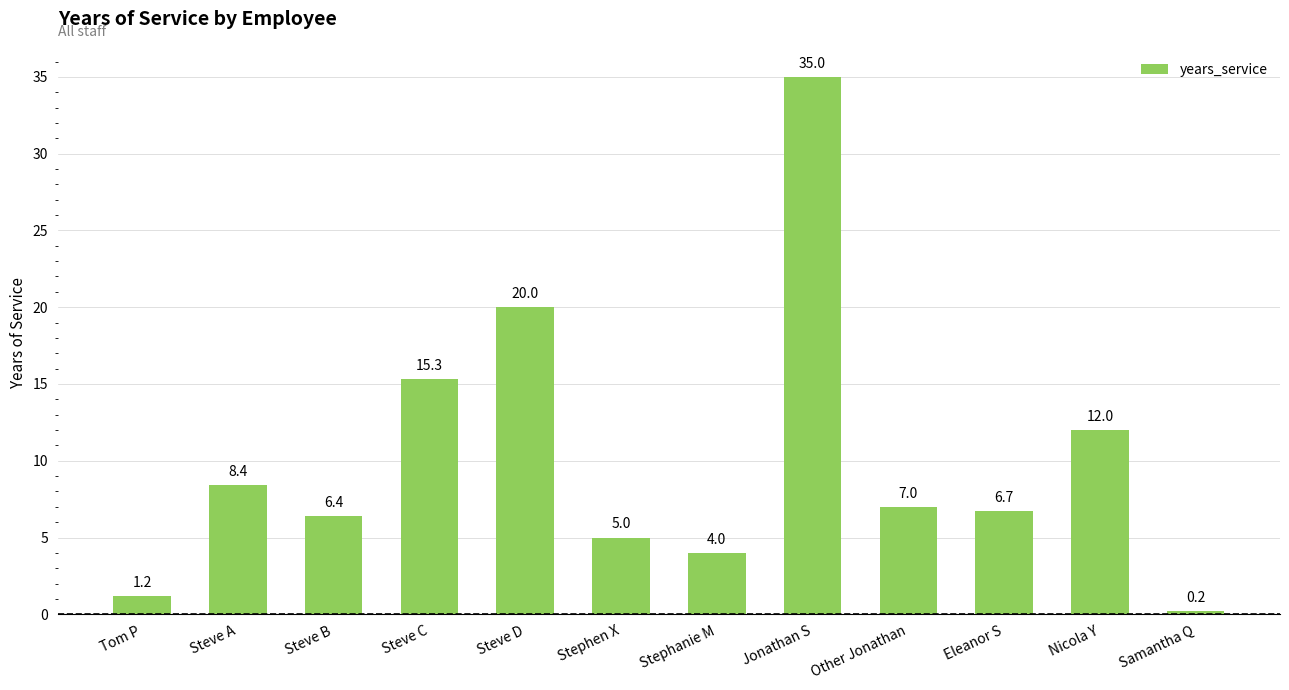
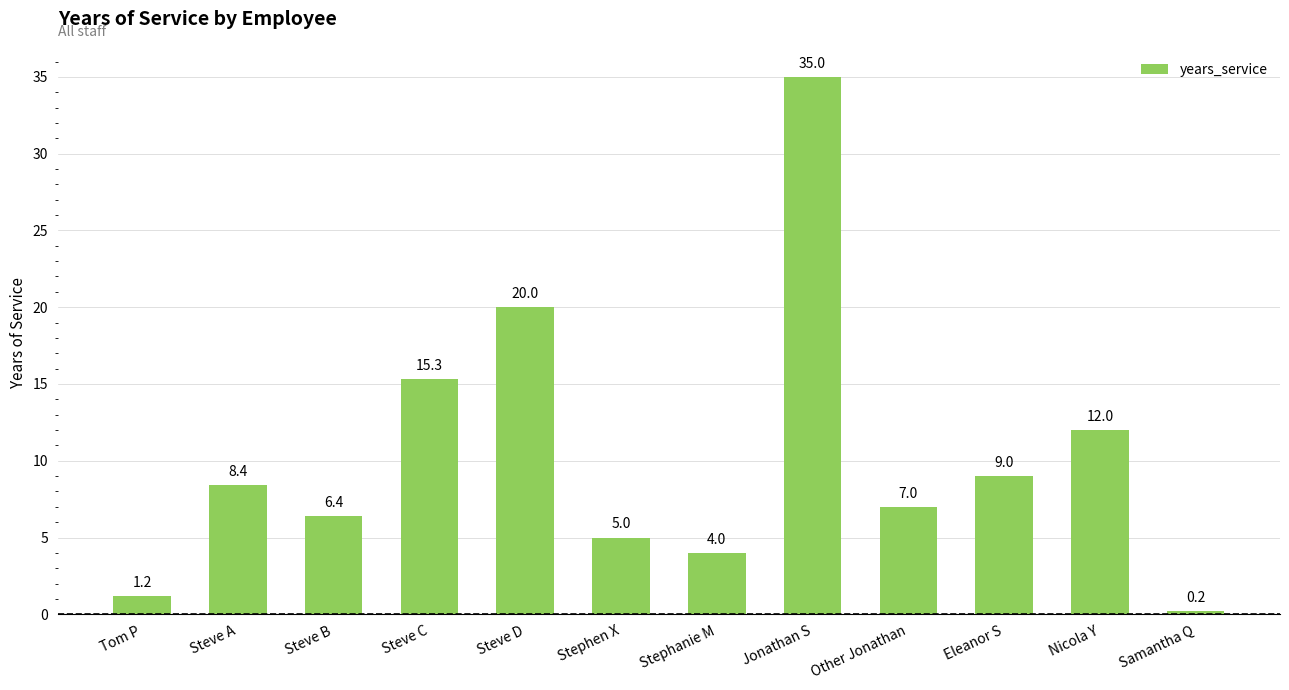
Eleanor S: 6.7 -> 9.0
